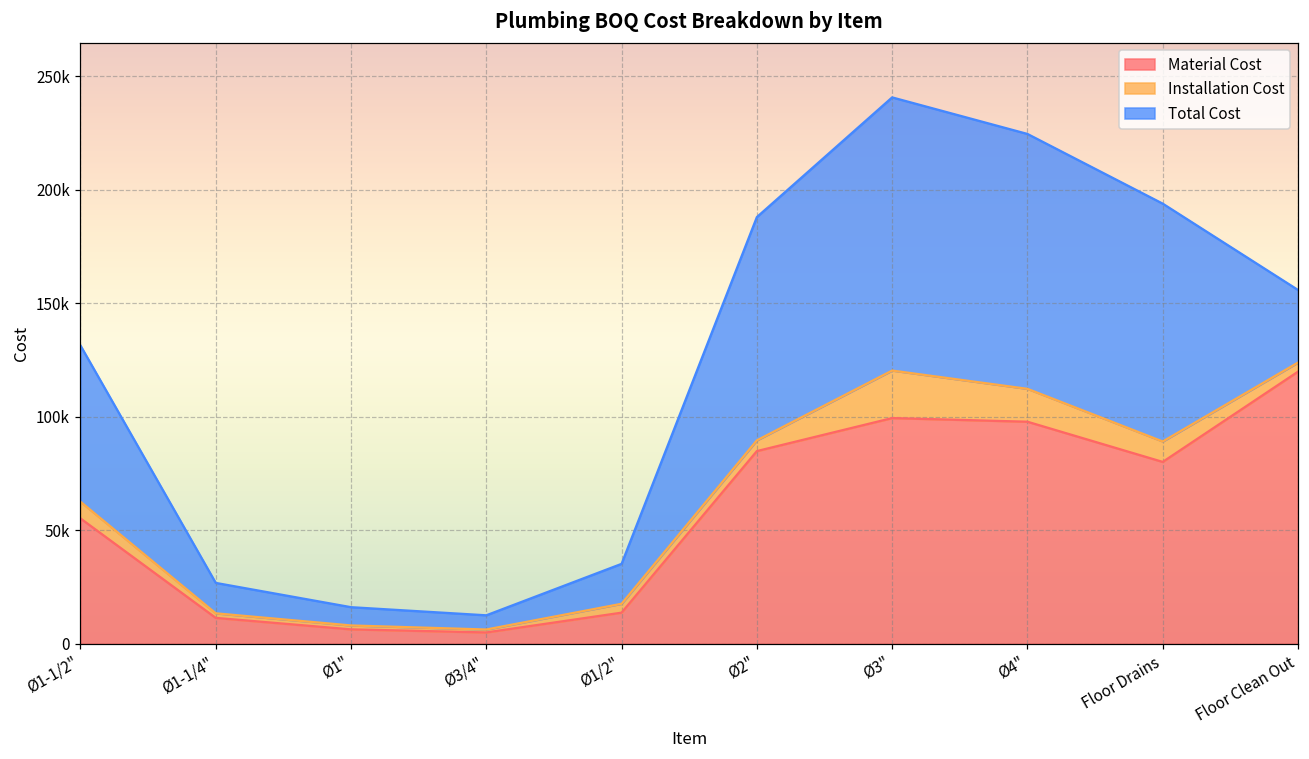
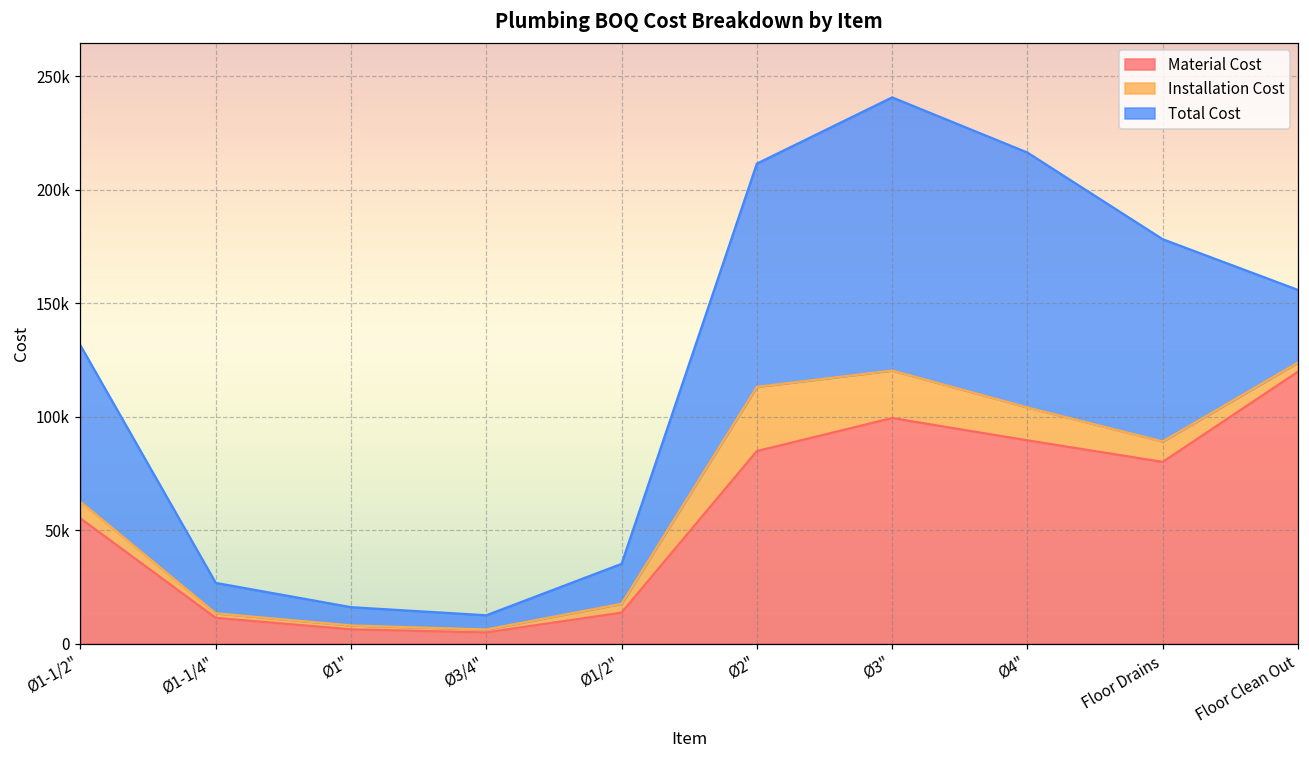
Installation Cost, Ø2": 5000 -> 28000
Material Cost, Ø4": 98000 -> 90000
Total Cost, Floor Drains: 105000 -> 89000
